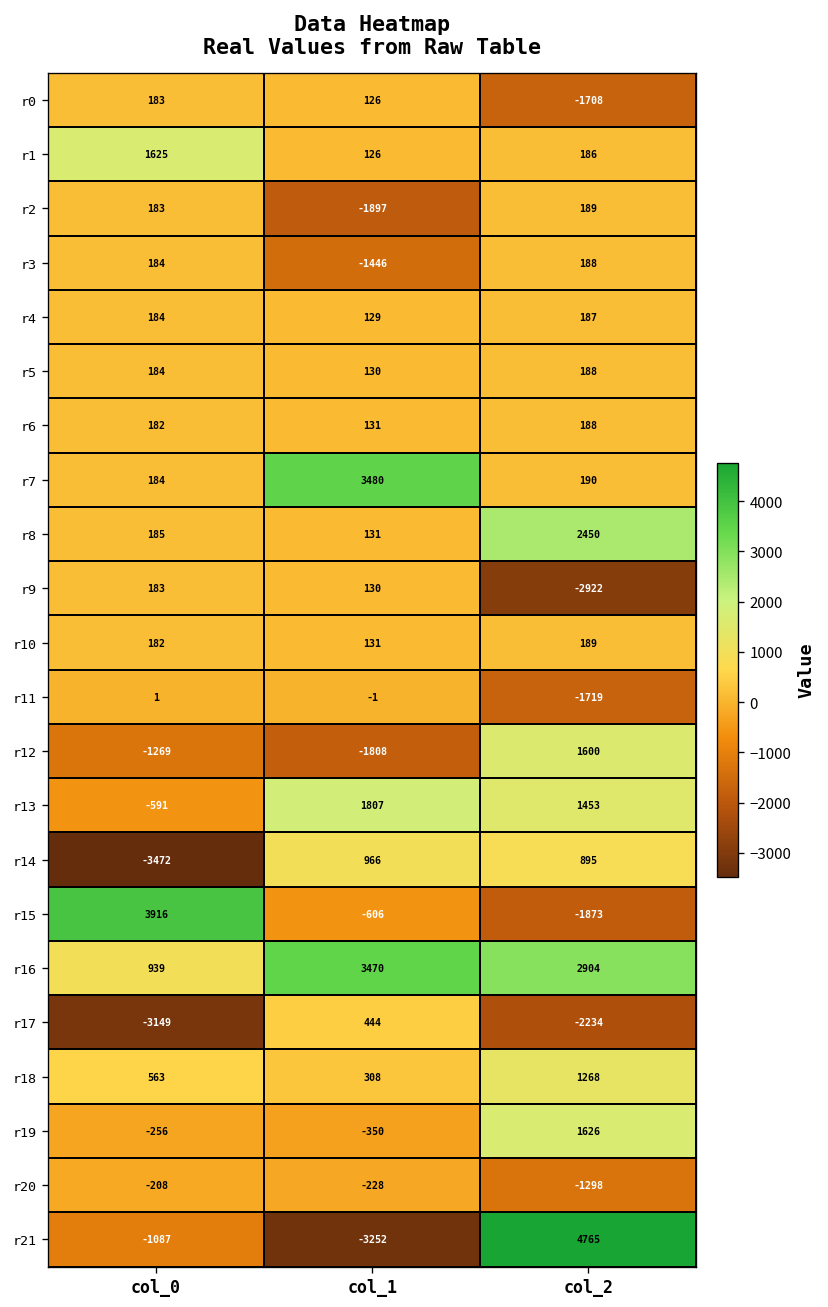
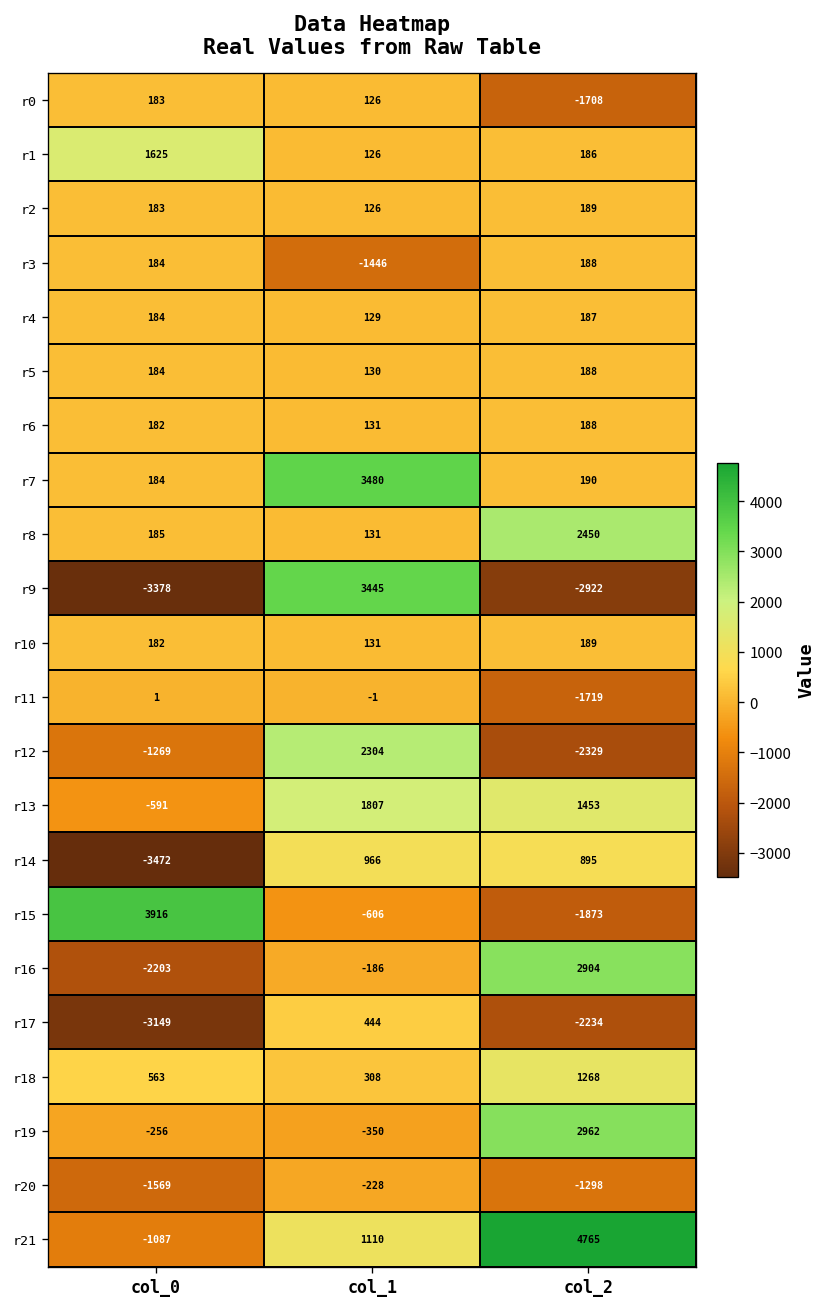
r2, col_1: -1897 -> 126
r9, col_0: 183 -> -3378
r9, col_1: 130 -> 3445
r12, col_1: -1808 -> 2304
r12, col_2: 1600 -> -2329
r16, col_0: 939 -> -2203
r16, col_1: 3470 -> -186
r19, col_2: 1626 -> 2962
r20, col_0: -208 -> -1569
r21, col_1: -3252 -> 1110
